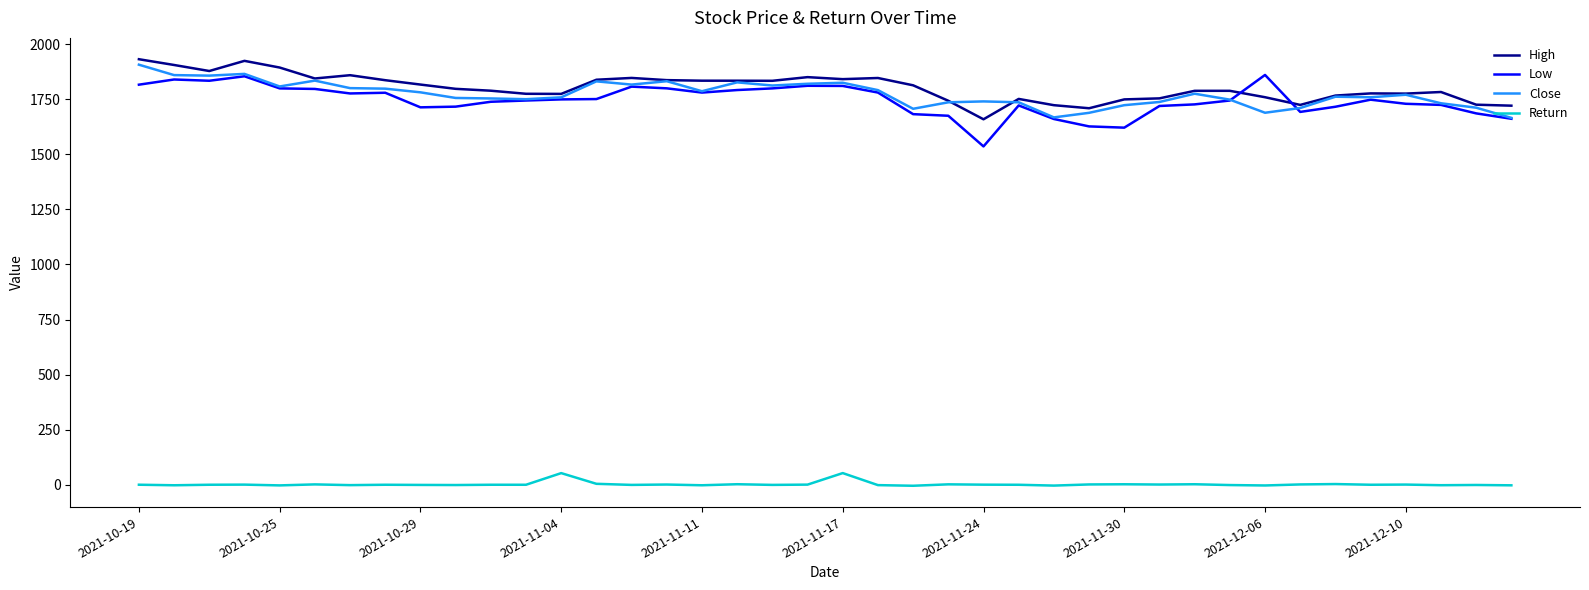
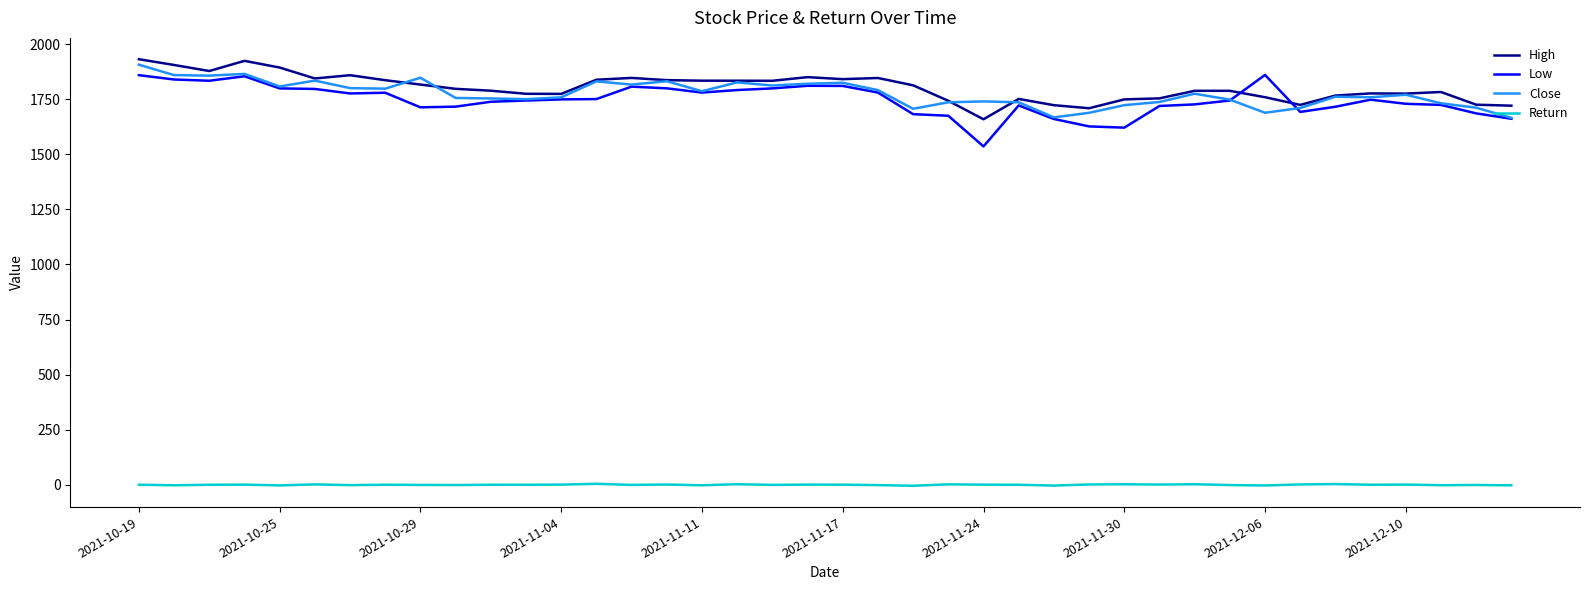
Low, 2021-10-19: 1820 -> 1860
Close, 2021-10-29: 1780 -> 1850
Return, 2021-11-04: 50 -> 0
Return, 2021-11-17: 50 -> 0
